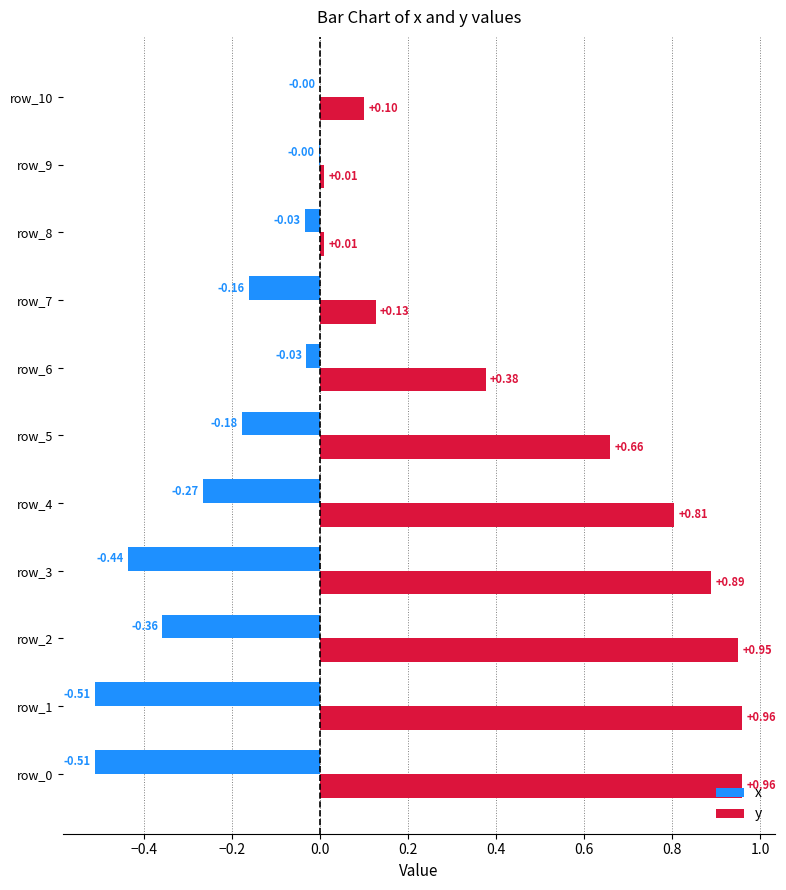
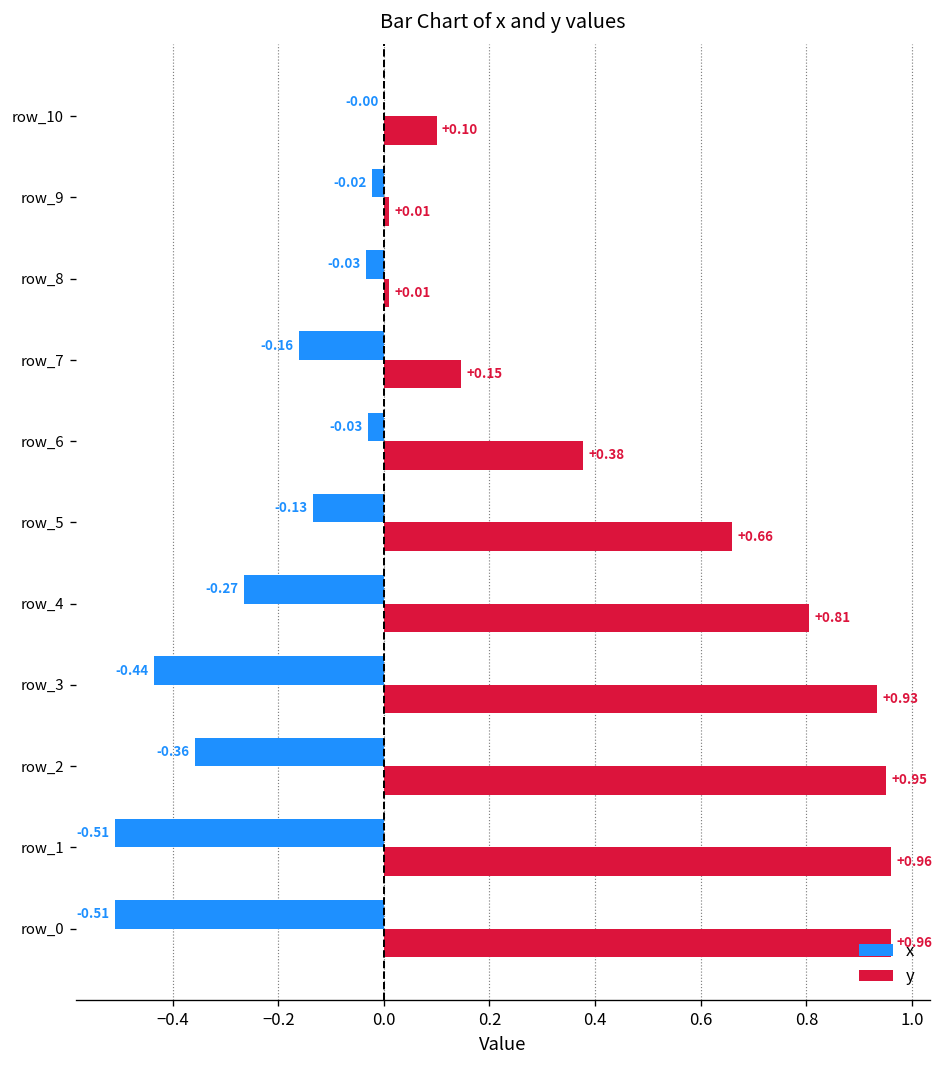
x, row_9: -0.00 -> -0.02
y, row_7: +0.13 -> +0.15
x, row_5: -0.18 -> -0.13
y, row_3: +0.89 -> +0.93
